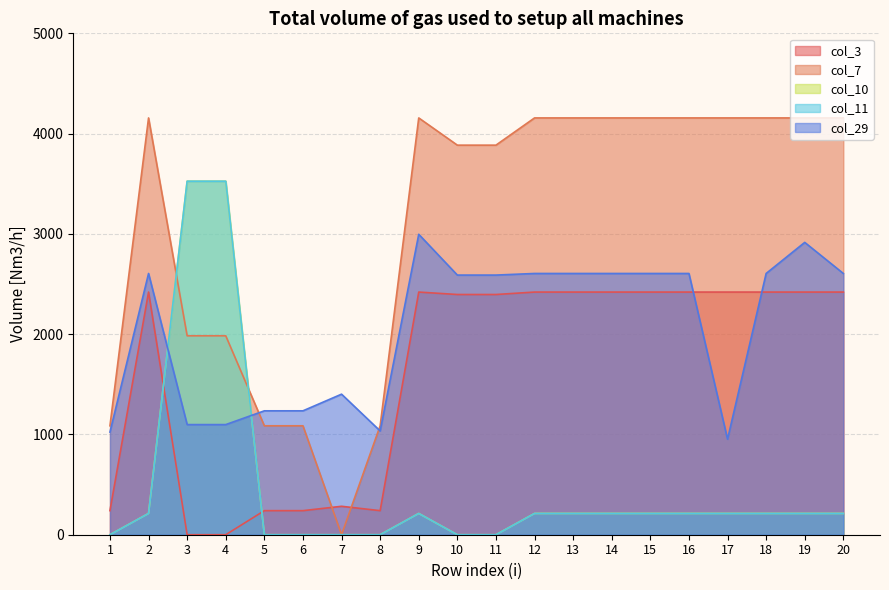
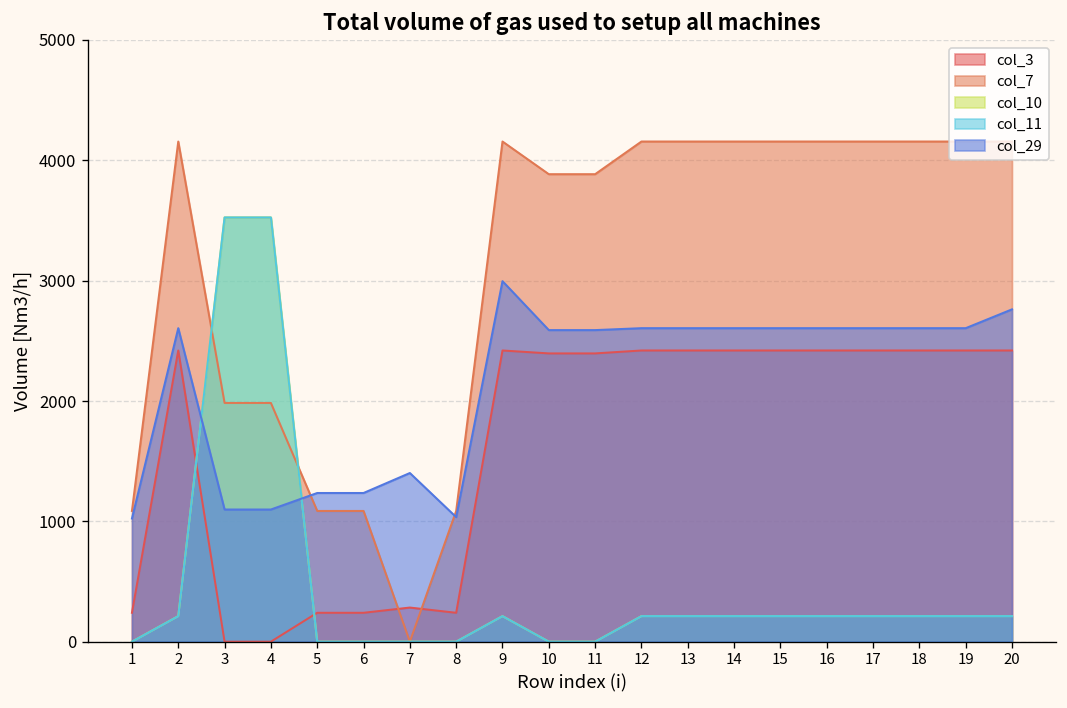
col_29, 17: 950 -> 2610
col_29, 19: 2920 -> 2610
col_29, 20: 2610 -> 2760
